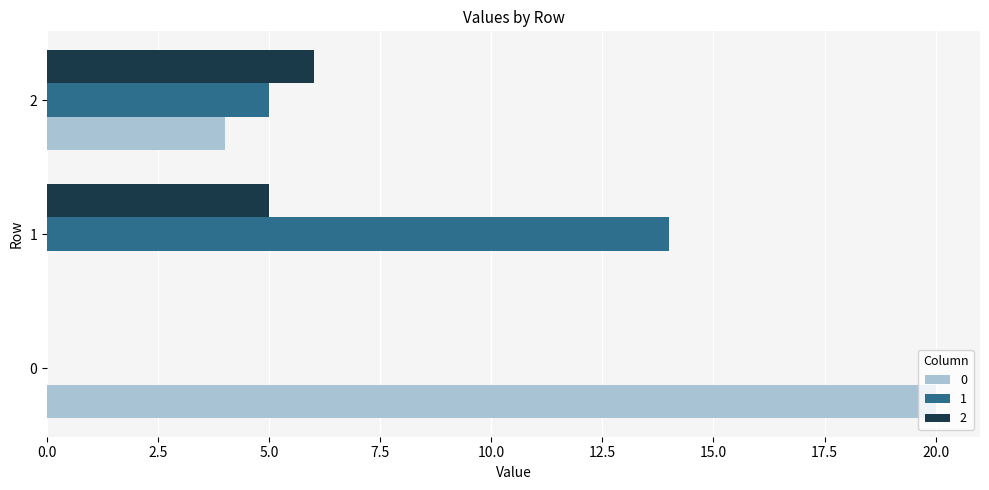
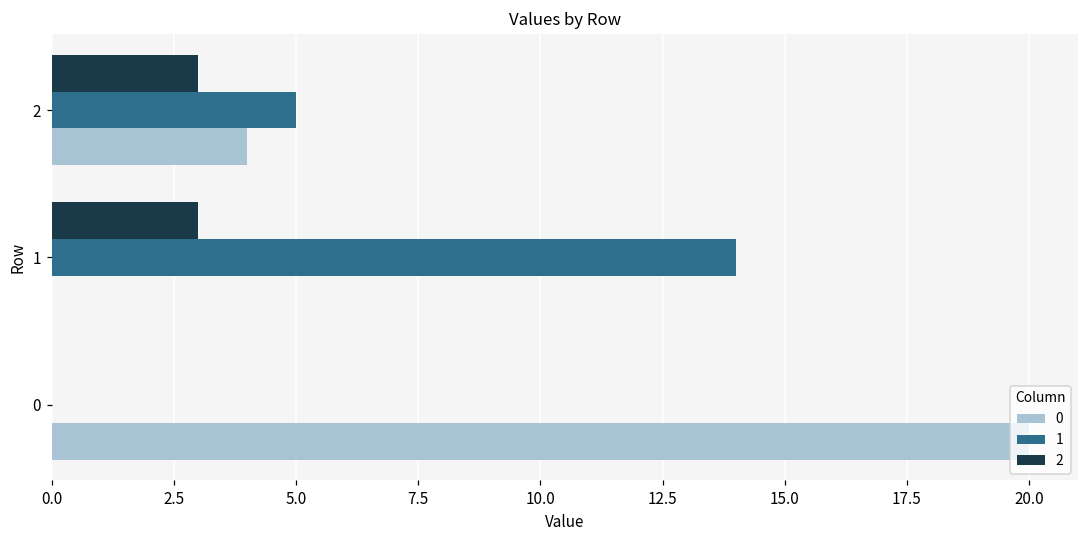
2, 2: 6 -> 3
2, 1: 5 -> 3
